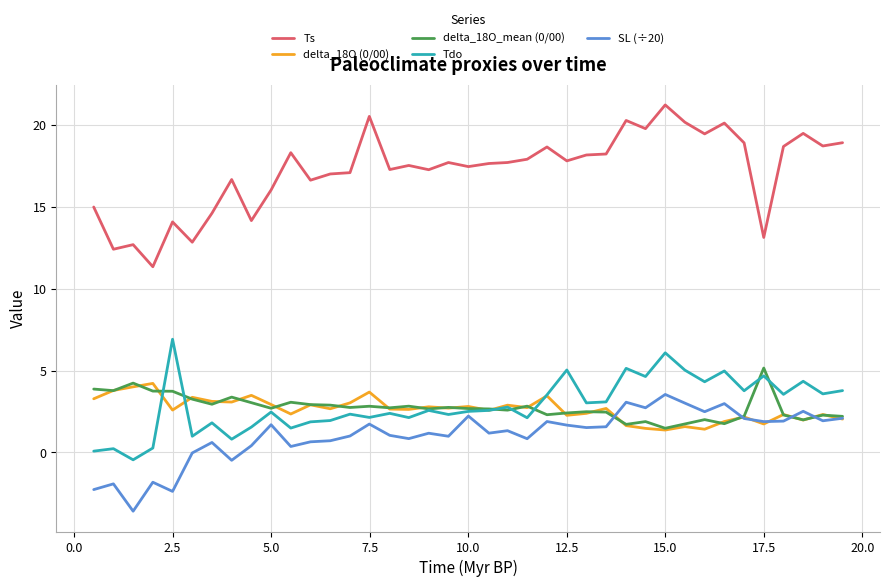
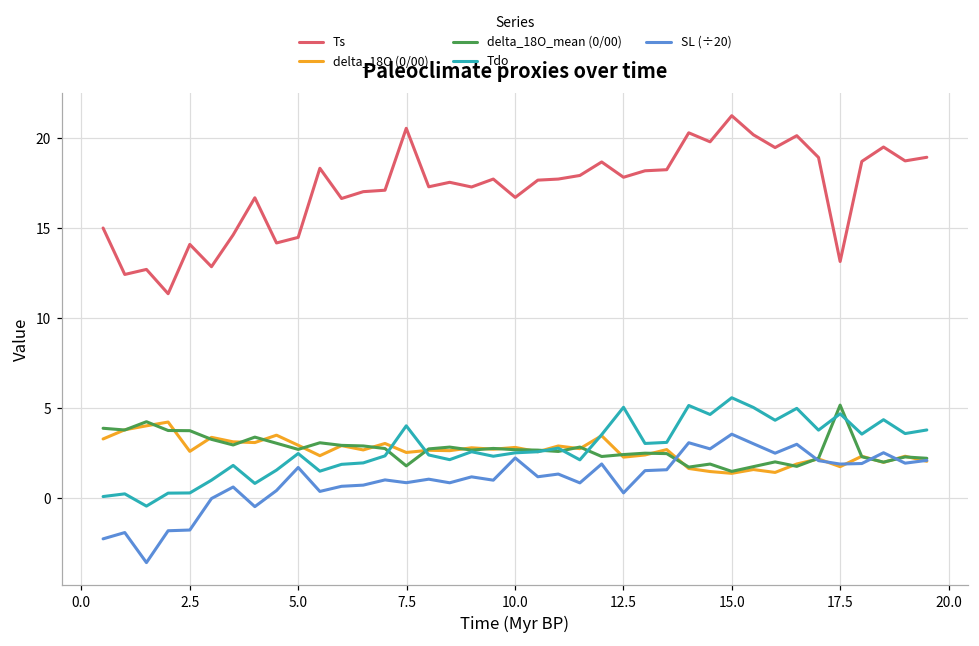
Tdo, 2.5: 6.9 -> 0.3
SL (÷20), 2.5: -2.4 -> -1.8
Ts, 5.0: 16.0 -> 14.5
delta_18O (0/00), 7.5: 3.7 -> 2.5
delta_18O_mean (0/00), 7.5: 2.8 -> 1.8
Tdo, 7.5: 2.1 -> 4.0
SL (÷20), 7.5: 1.7 -> 0.9
Ts, 10.0: 17.5 -> 16.7
SL (÷20), 12.5: 1.7 -> 0.3
Tdo, 15.0: 6.1 -> 5.6
